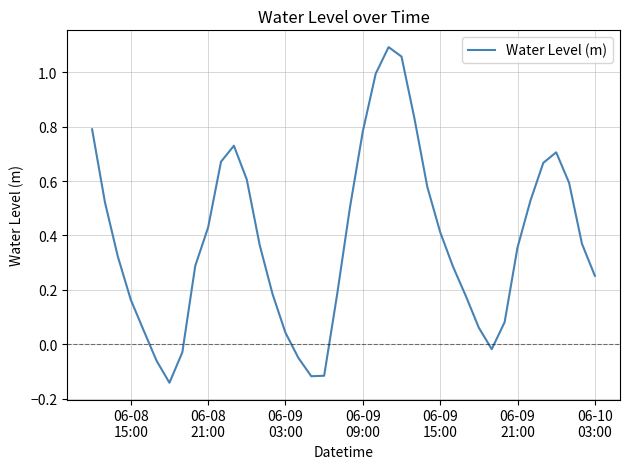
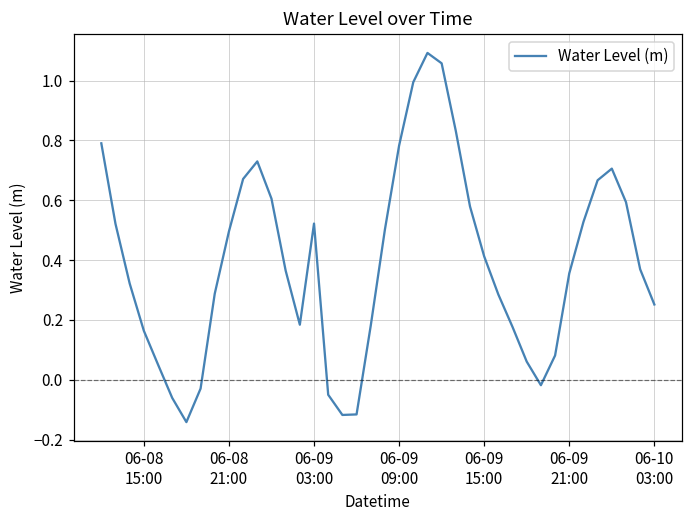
06-08 21:00: 0.43 -> 0.50
06-09 03:00: 0.04 -> 0.52
